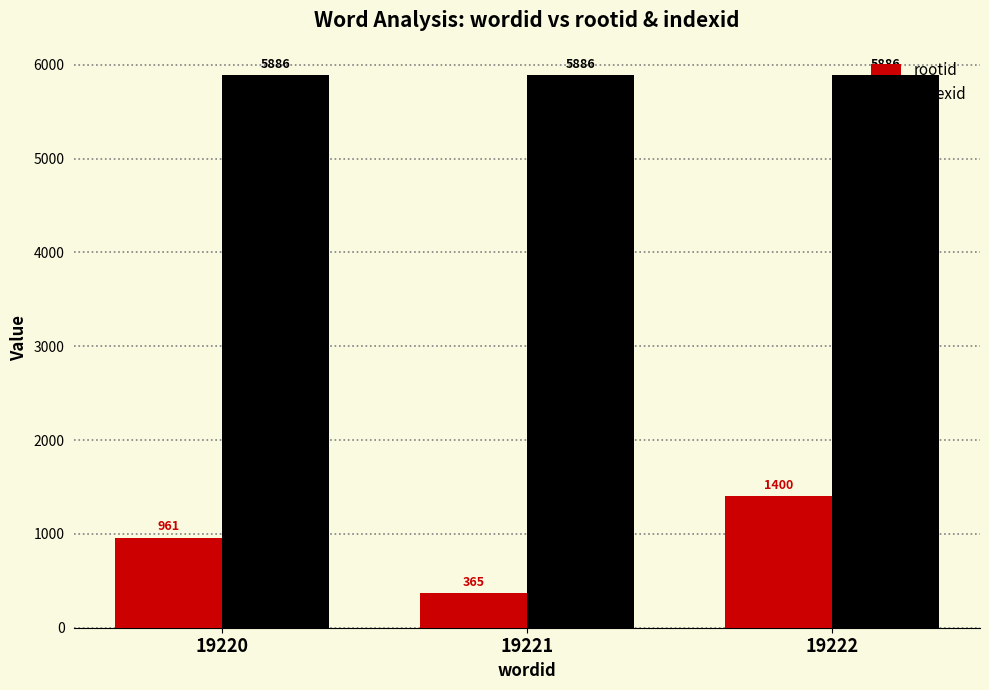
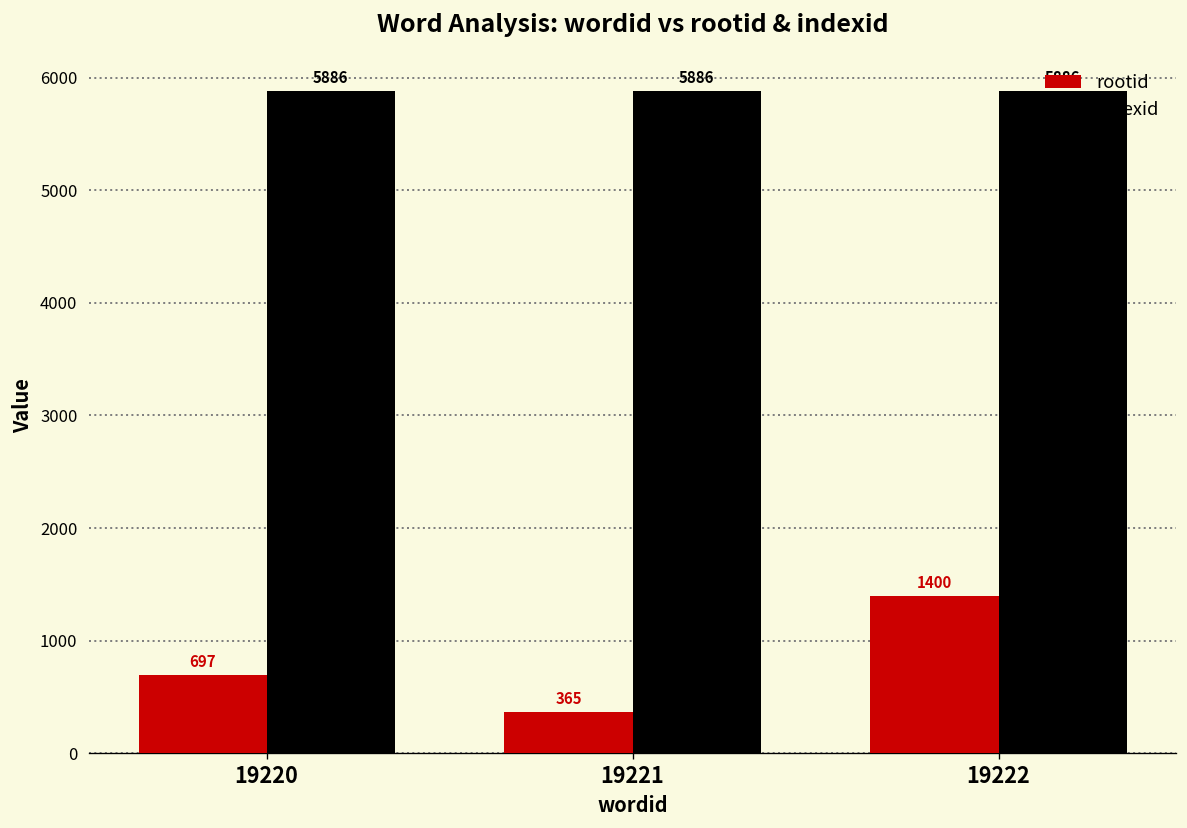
rootid, 19220: 961 -> 697
